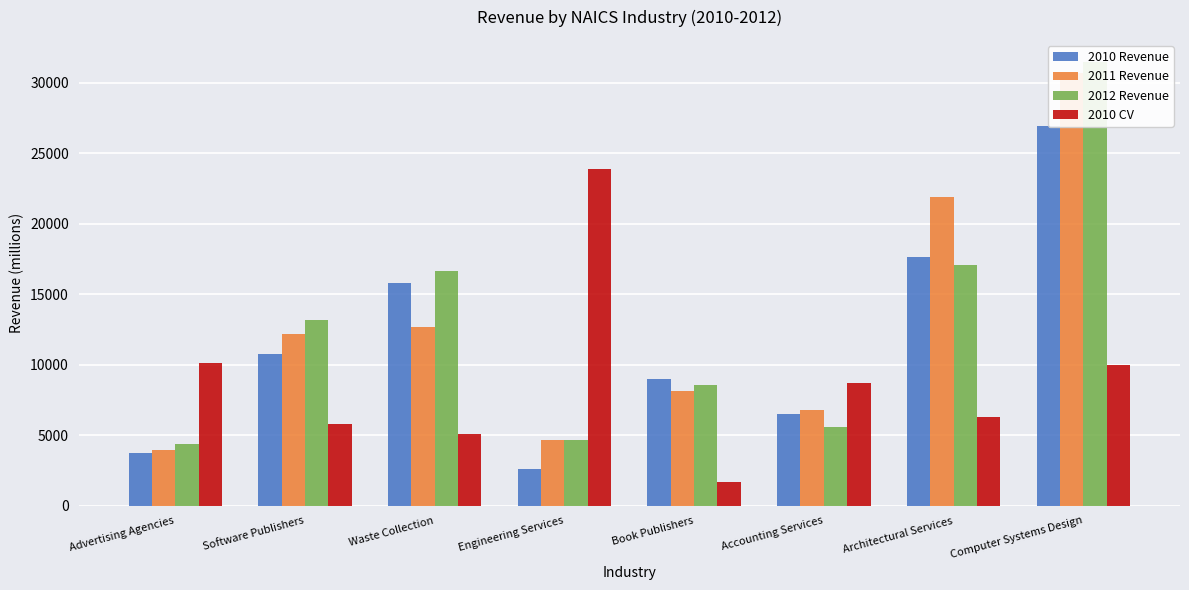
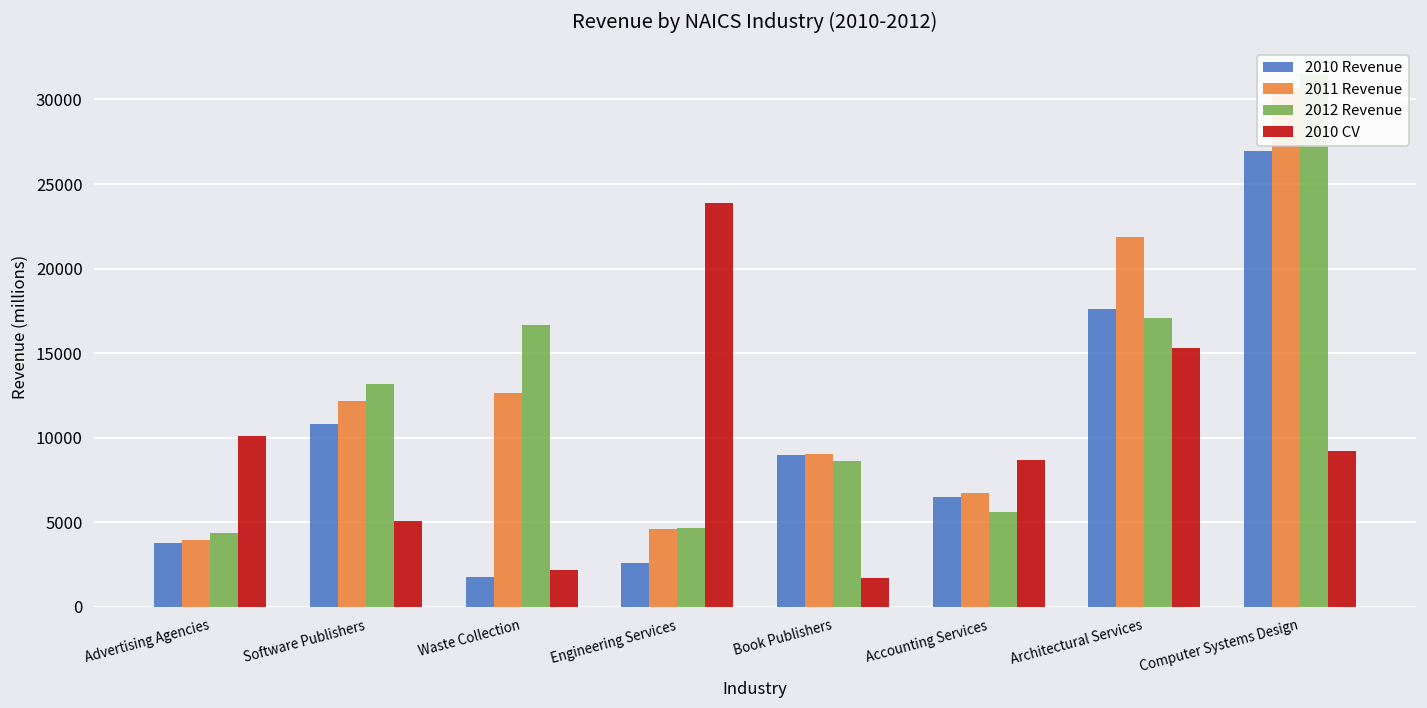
2010 CV, Software Publishers: 5800 -> 5100
2010 Revenue, Waste Collection: 15800 -> 1800
2010 CV, Waste Collection: 5100 -> 2200
2011 Revenue, Book Publishers: 8100 -> 9000
2010 CV, Architectural Services: 6300 -> 15300
2010 CV, Computer Systems Design: 10000 -> 9200
